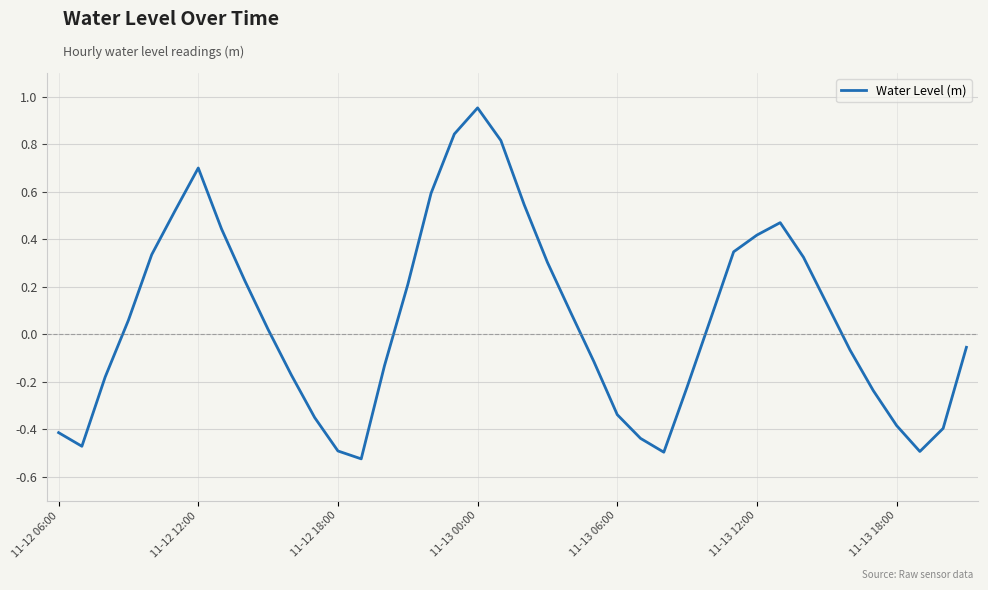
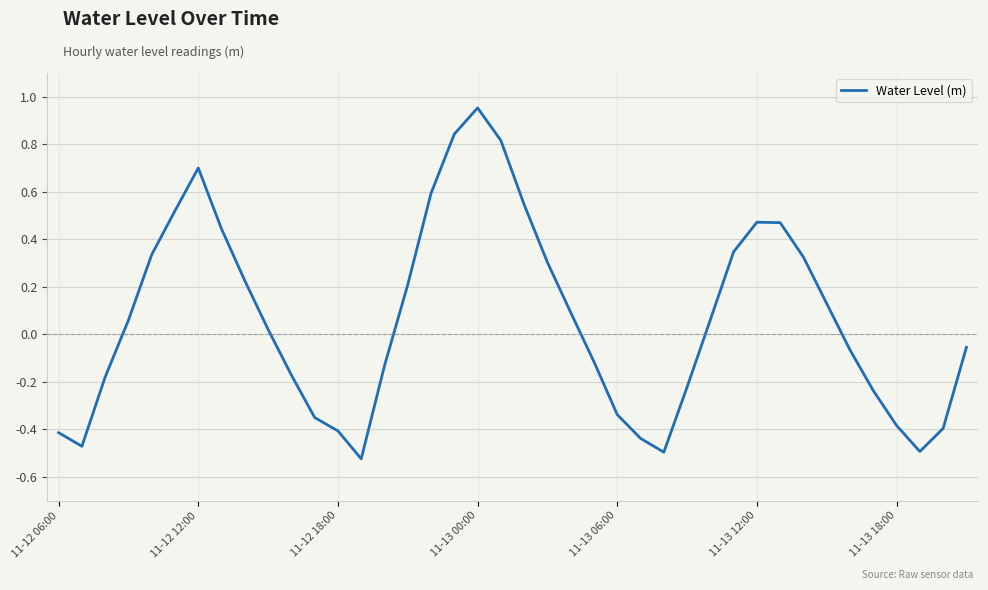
11-12 18:00: -0.49 -> -0.41
11-13 12:00: 0.42 -> 0.47
